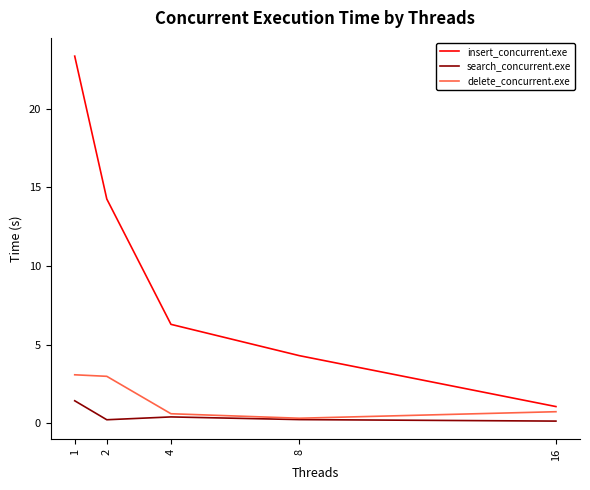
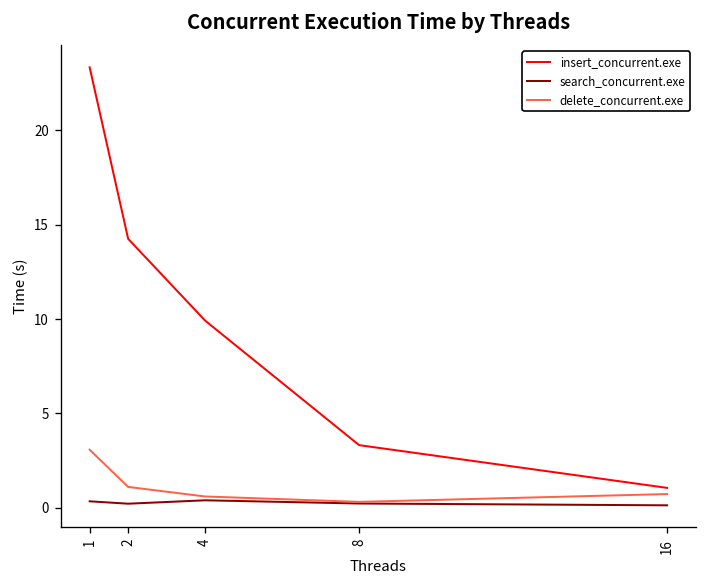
search_concurrent.exe, 1: 1.4 -> 0.3
delete_concurrent.exe, 2: 3.0 -> 1.1
insert_concurrent.exe, 4: 6.3 -> 9.9
insert_concurrent.exe, 8: 4.3 -> 3.3
